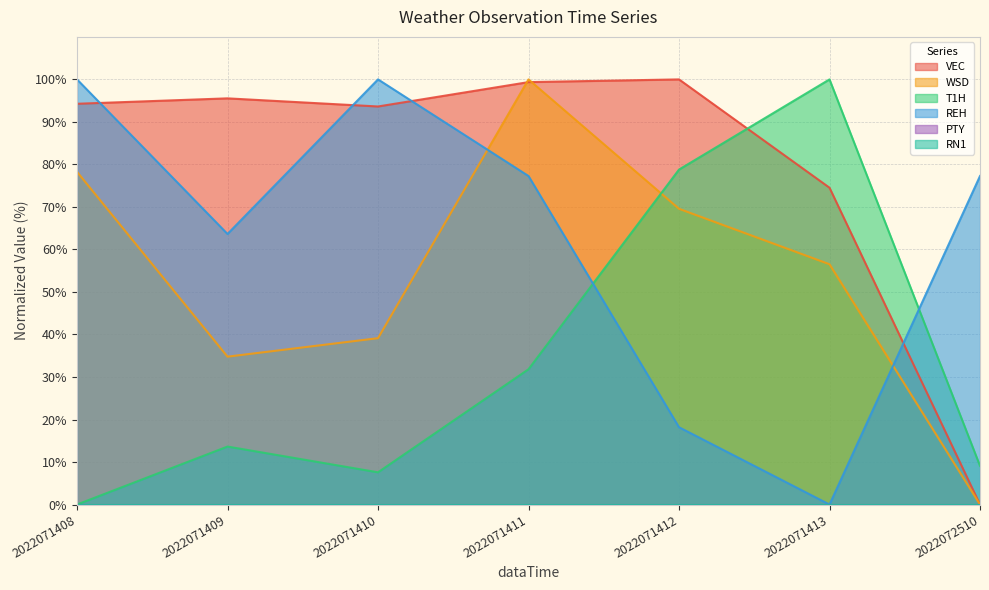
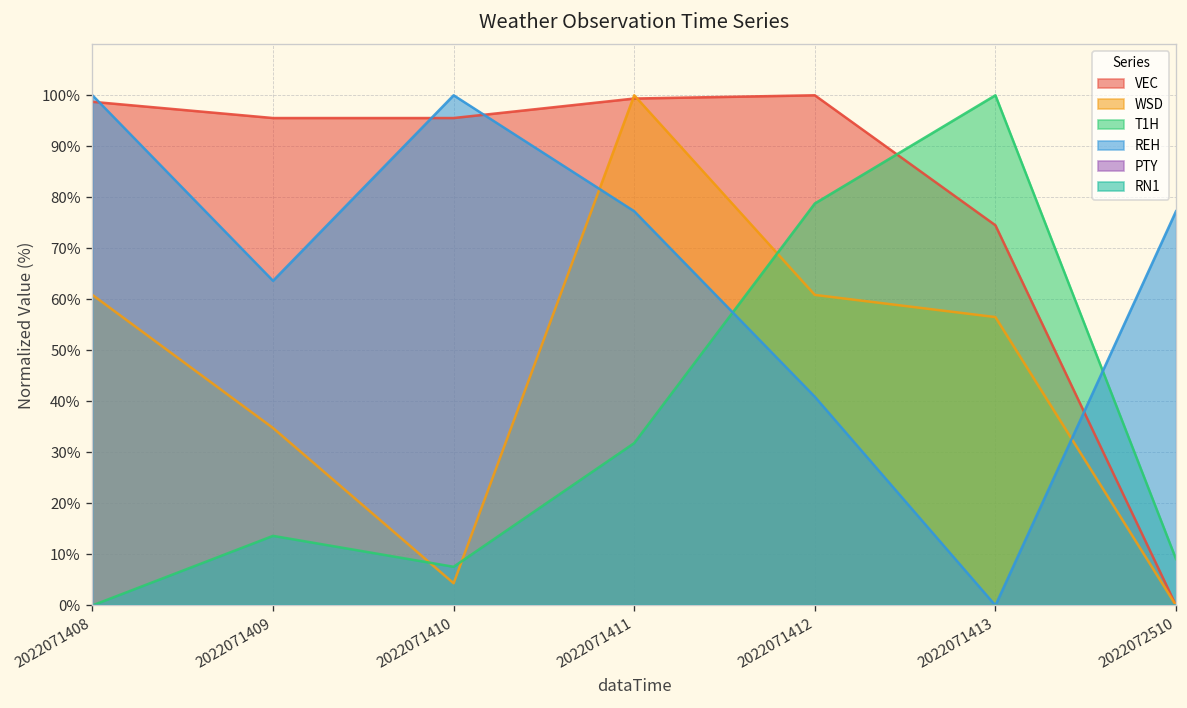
VEC, 2022071408: 94% -> 99%
WSD, 2022071408: 78% -> 61%
VEC, 2022071410: 94% -> 96%
WSD, 2022071410: 39% -> 4%
WSD, 2022071412: 70% -> 61%
REH, 2022071412: 18% -> 41%
